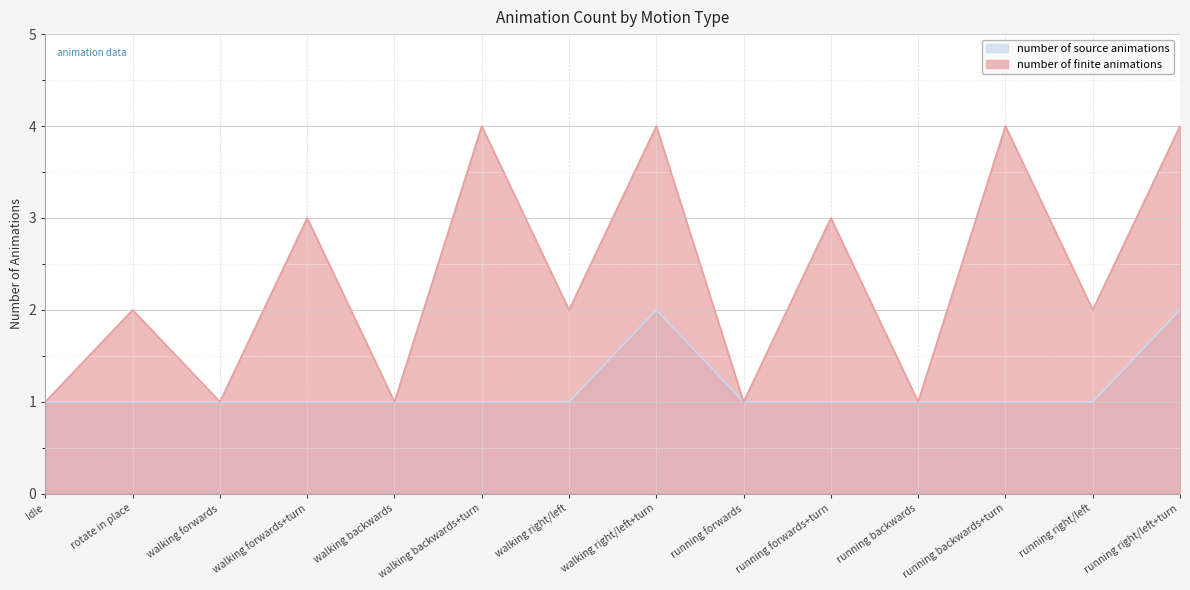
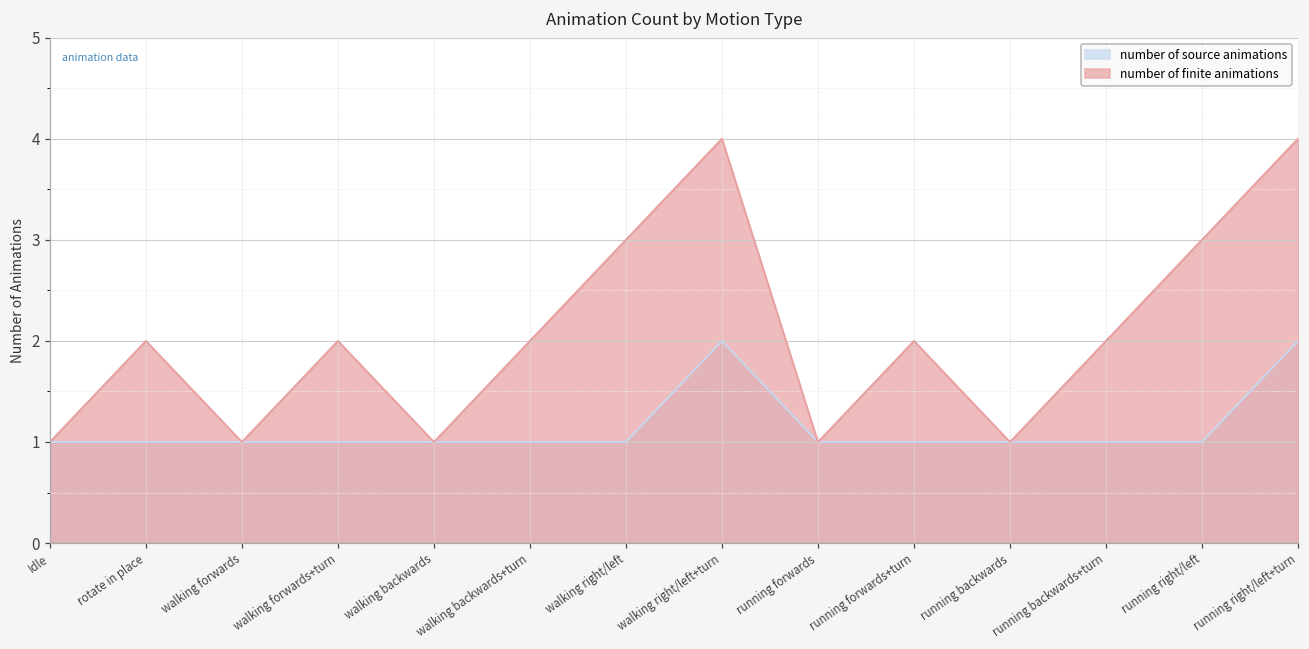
number of finite animations, walking forwards+turn: 3 -> 2
number of finite animations, walking backwards+turn: 4 -> 2
number of finite animations, walking right/left: 2 -> 3
number of finite animations, running forwards+turn: 3 -> 2
number of finite animations, running backwards+turn: 4 -> 2
number of finite animations, running right/left: 2 -> 3
